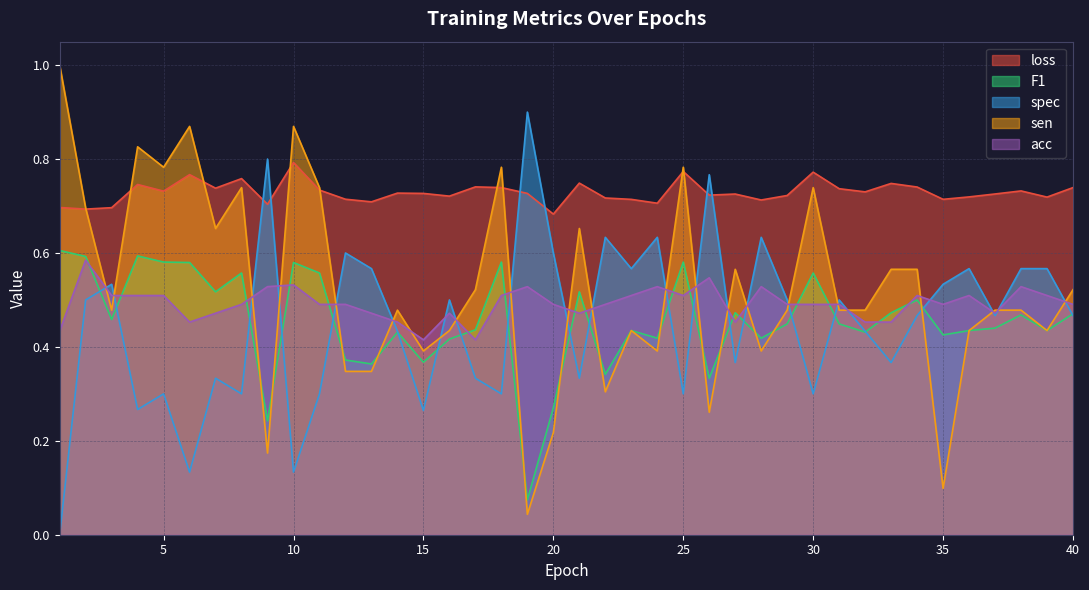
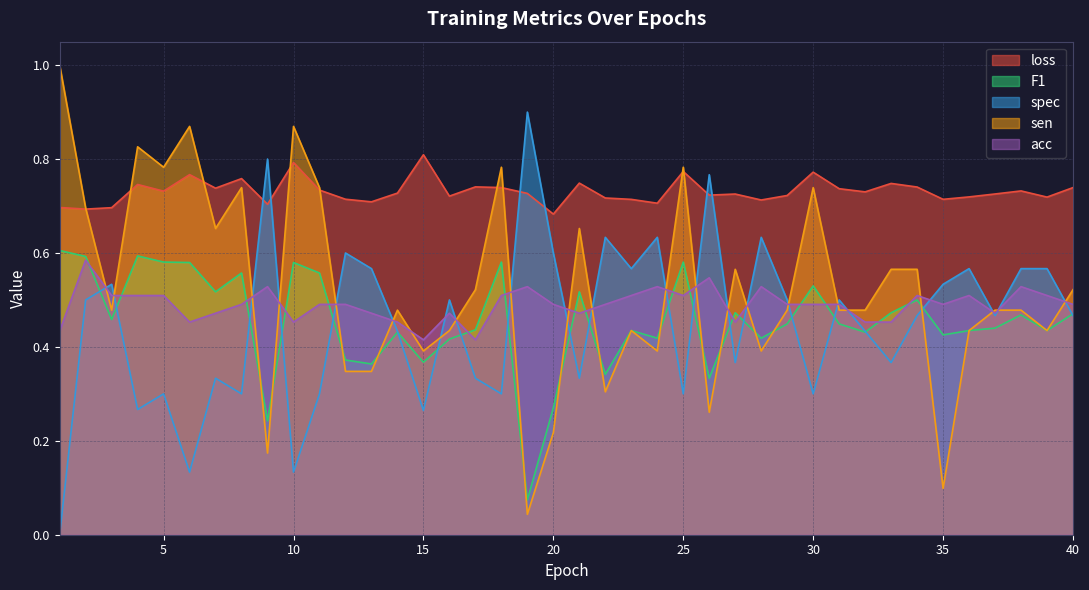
acc, 10: 0.53 -> 0.45
loss, 15: 0.73 -> 0.81
F1, 30: 0.56 -> 0.53
